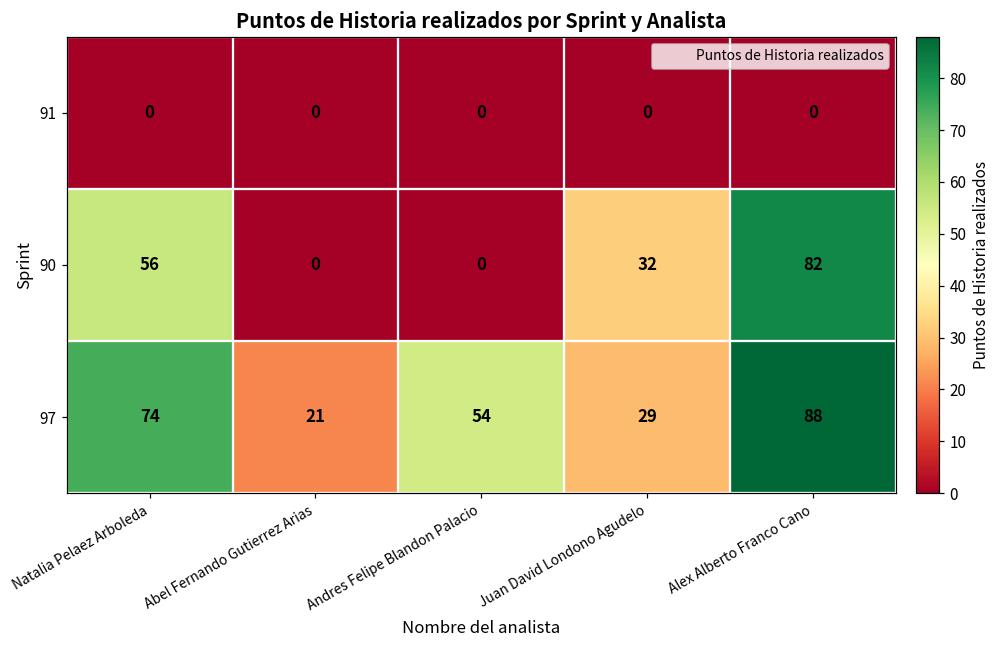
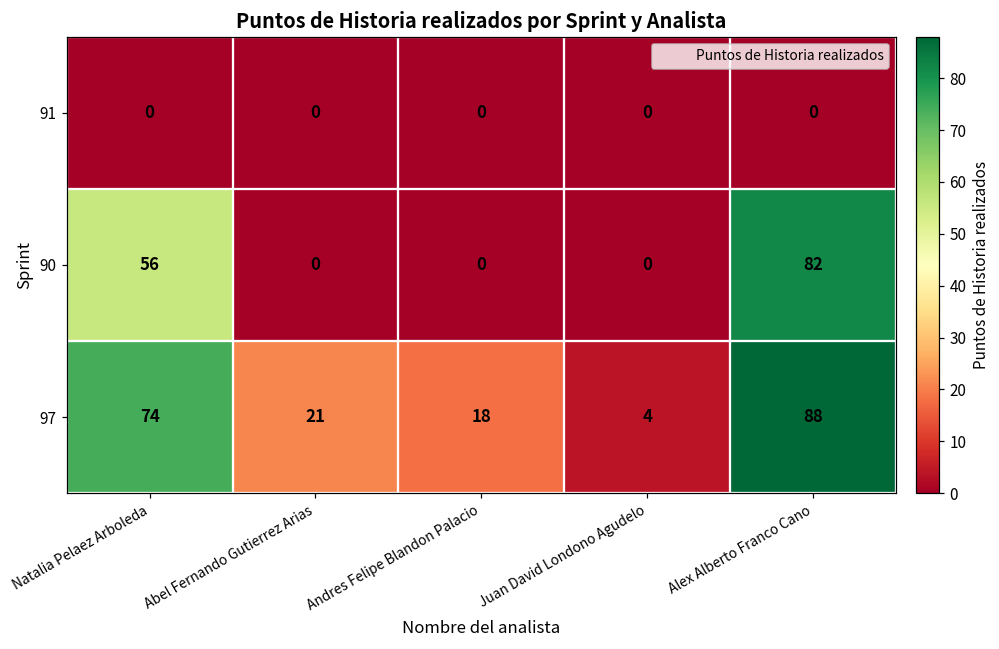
90, Juan David Londono Agudelo: 32 -> 0
97, Andres Felipe Blandon Palacio: 54 -> 18
97, Juan David Londono Agudelo: 29 -> 4
